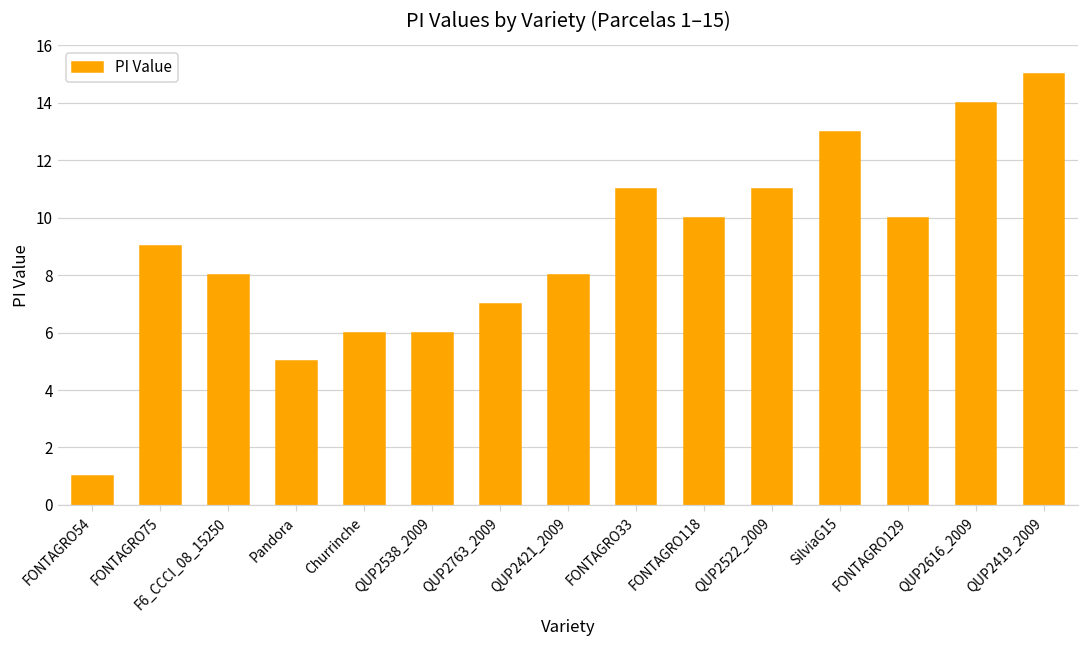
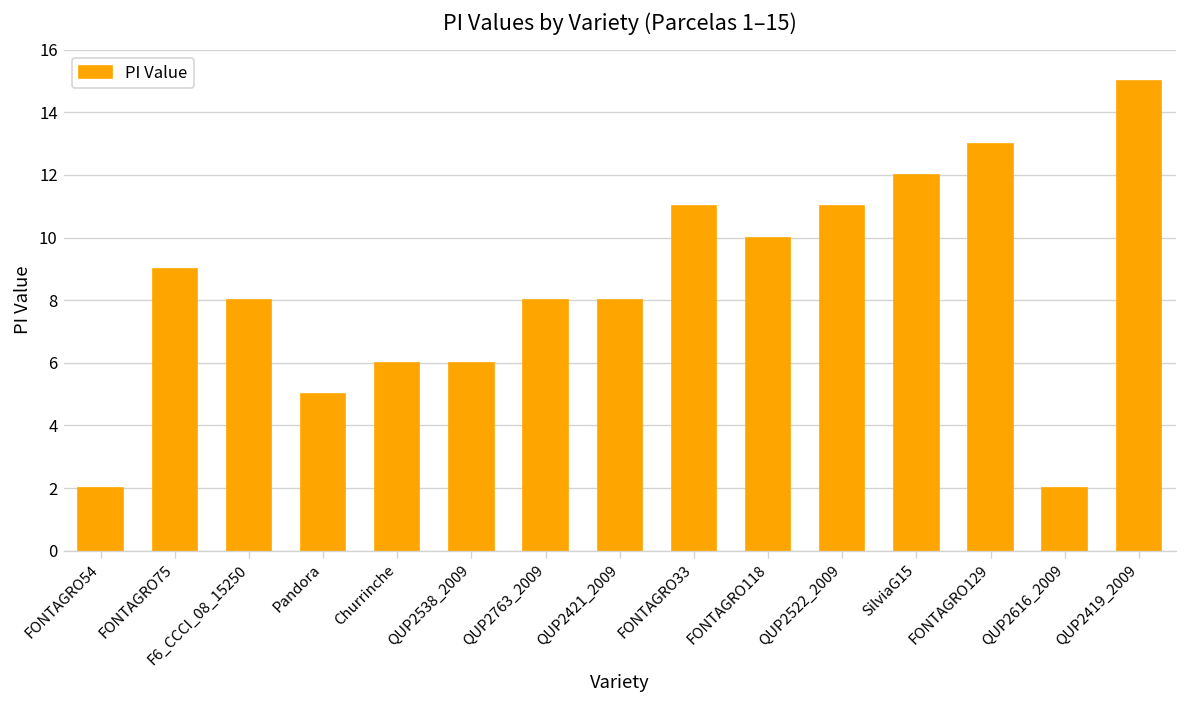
FONTAGRO54: 1 -> 2
QUP2763_2009: 7 -> 8
SilviaG15: 13 -> 12
FONTAGRO129: 10 -> 13
QUP2616_2009: 14 -> 2
